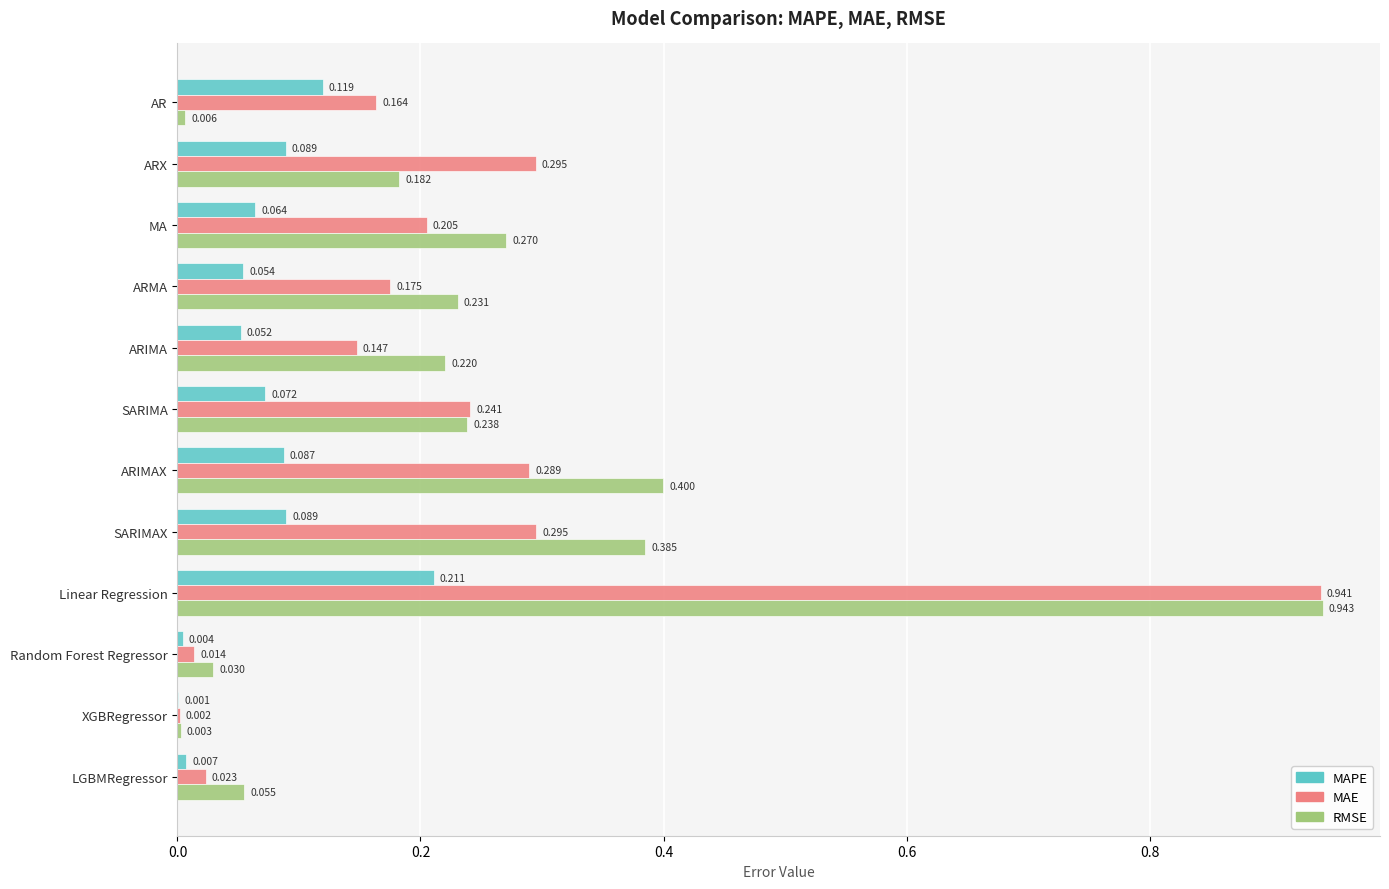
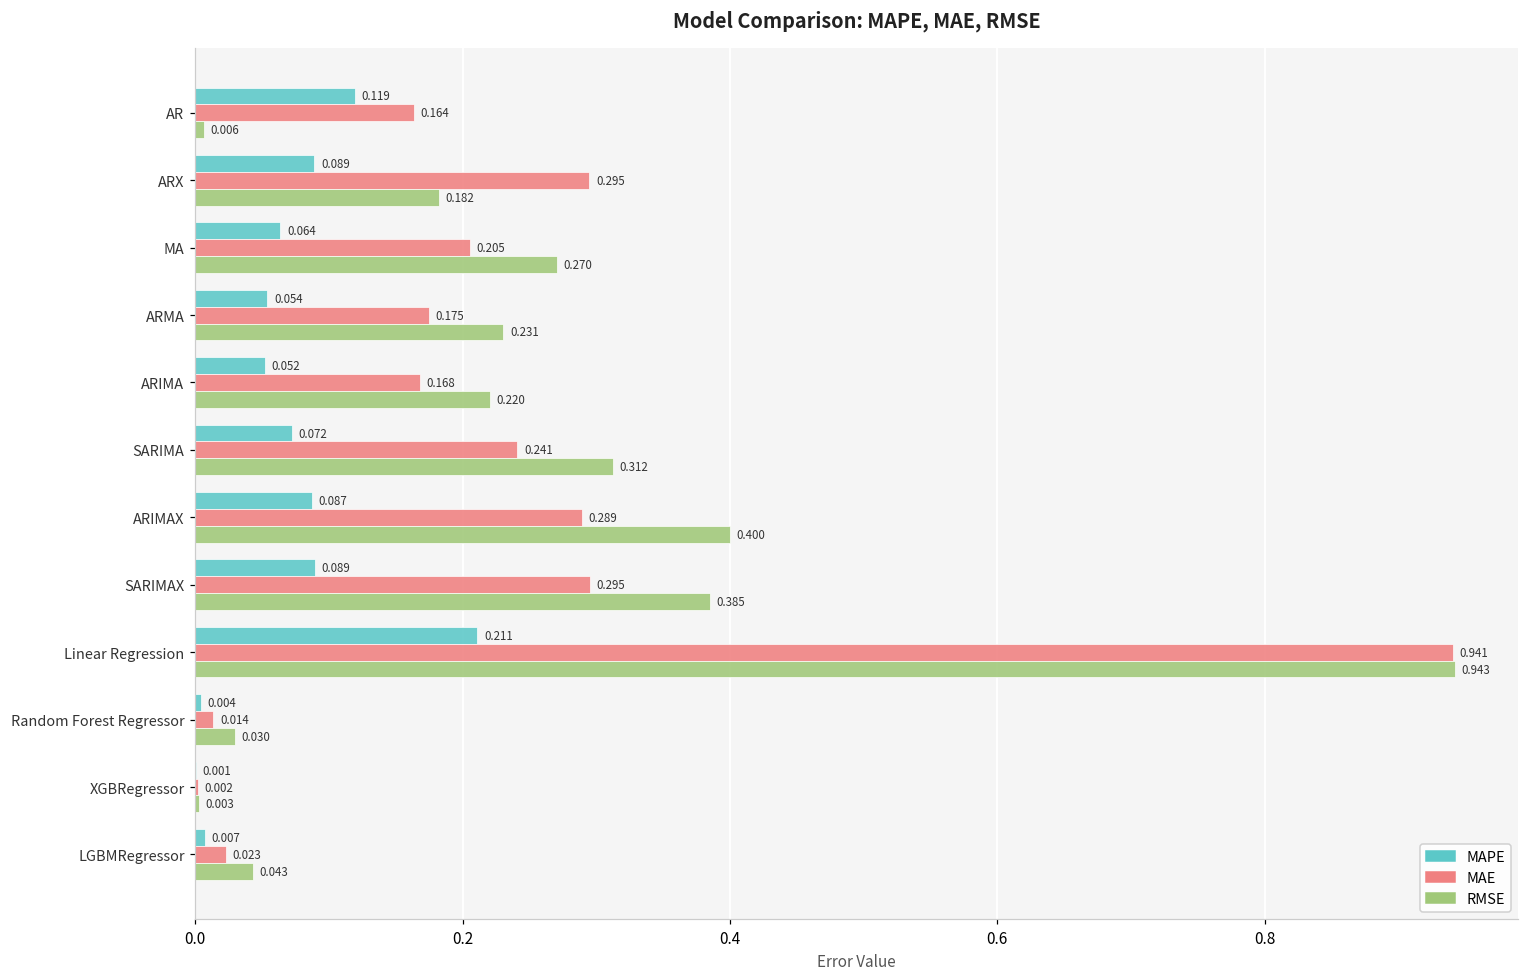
MAE, ARIMA: 0.147 -> 0.168
RMSE, SARIMA: 0.238 -> 0.312
RMSE, LGBMRegressor: 0.055 -> 0.043
